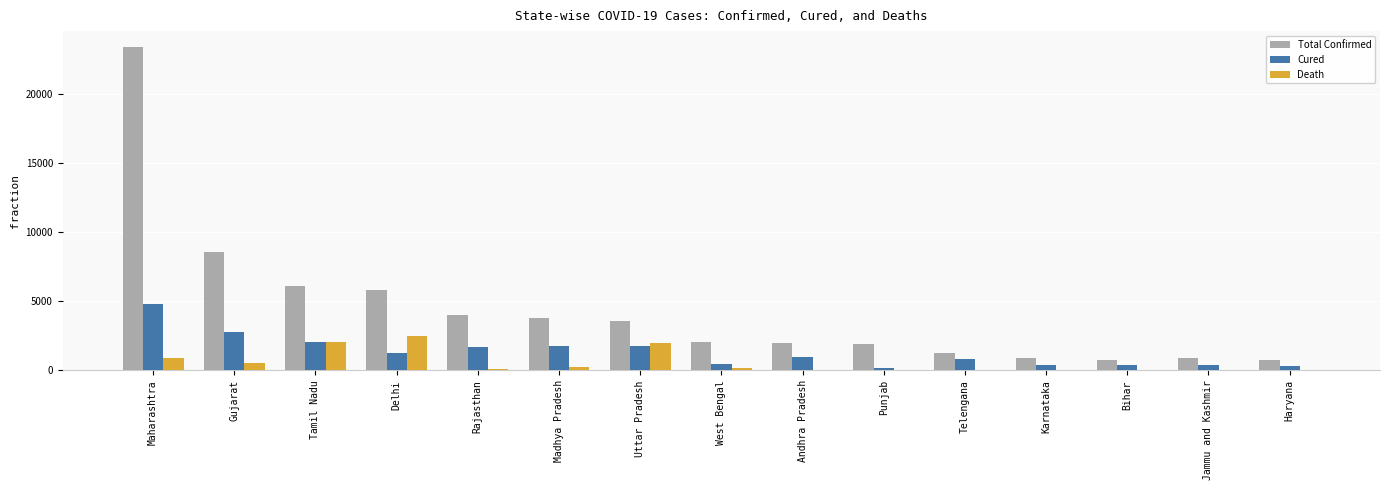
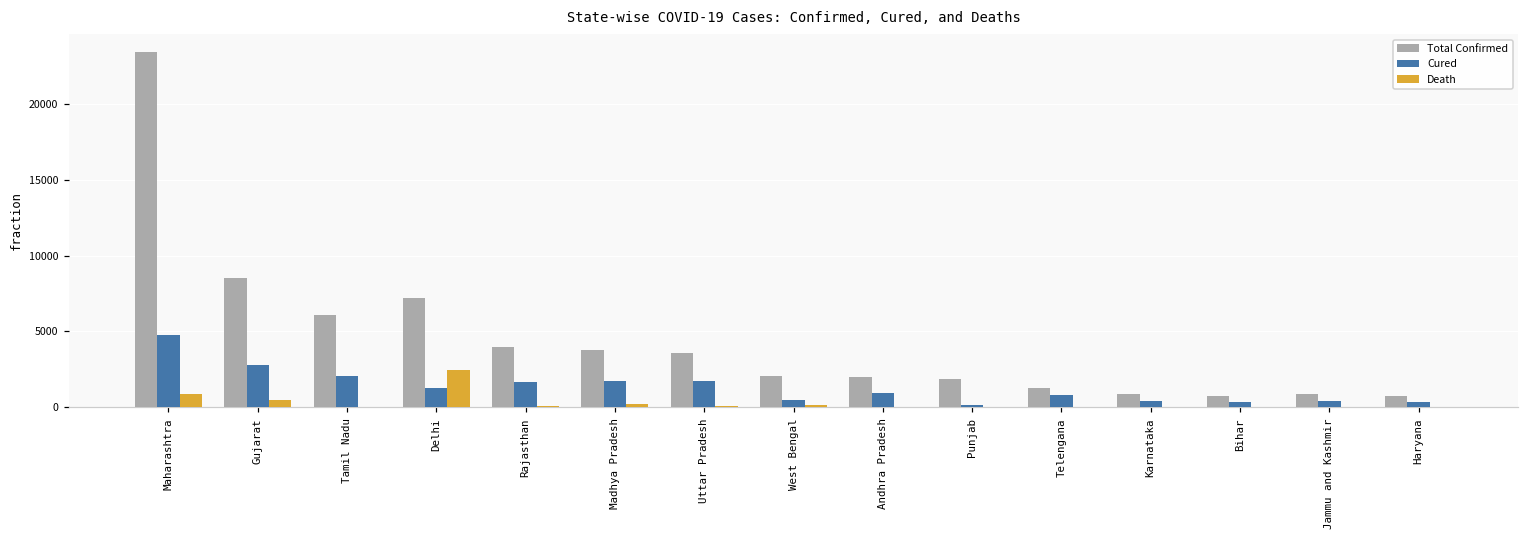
Death, Tamil Nadu: 2100 -> 100
Total Confirmed, Delhi: 5800 -> 7200
Death, Uttar Pradesh: 2000 -> 100
